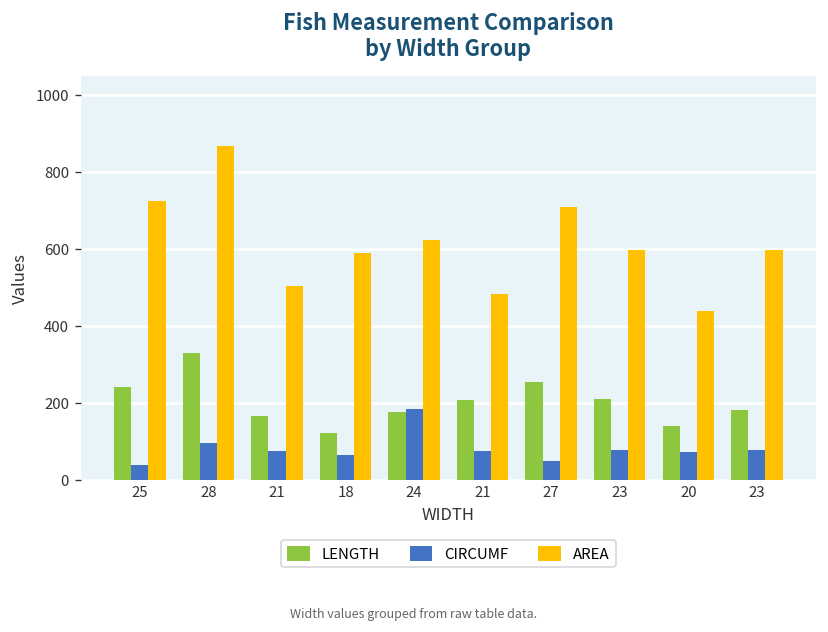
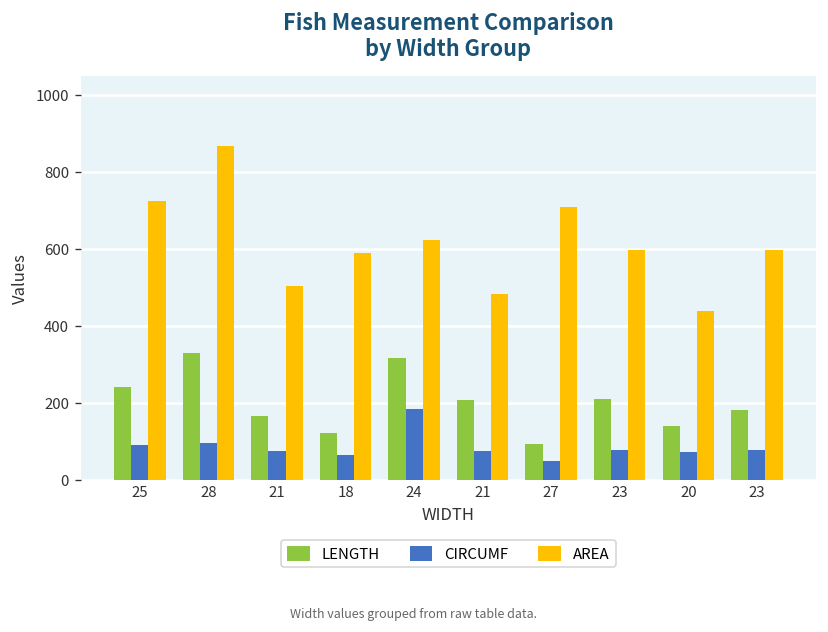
CIRCUMF, 25: 40 -> 90
LENGTH, 24: 180 -> 320
LENGTH, 27: 250 -> 90
